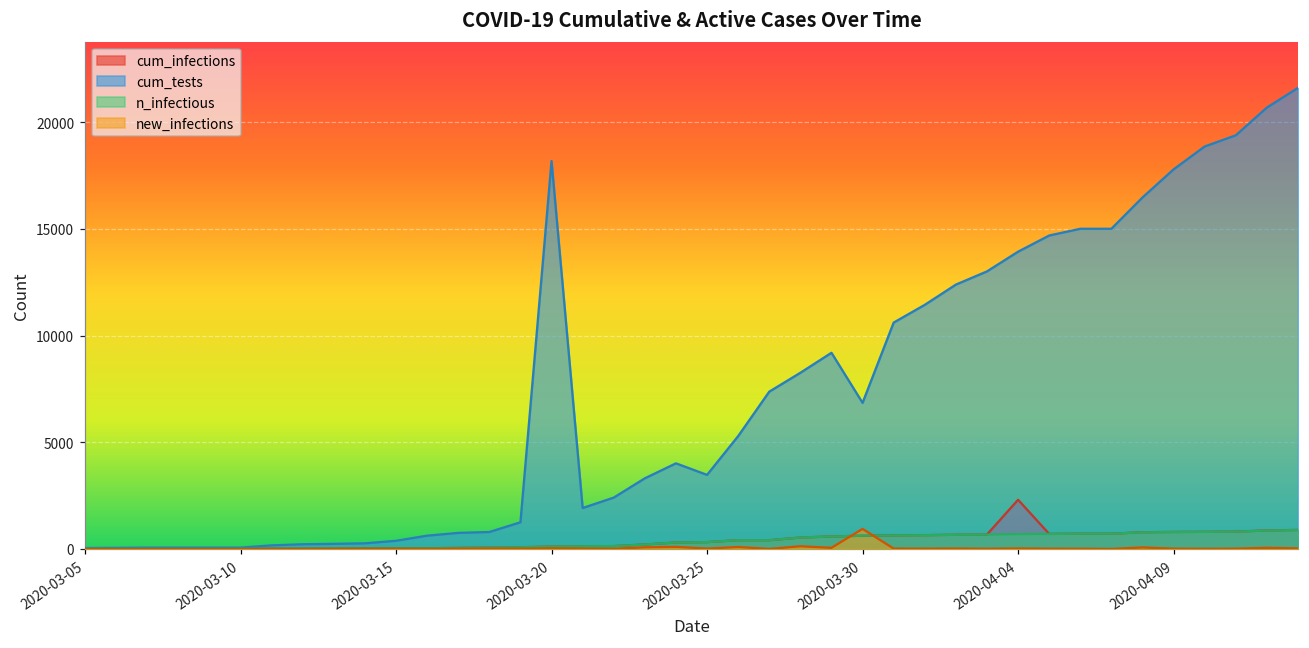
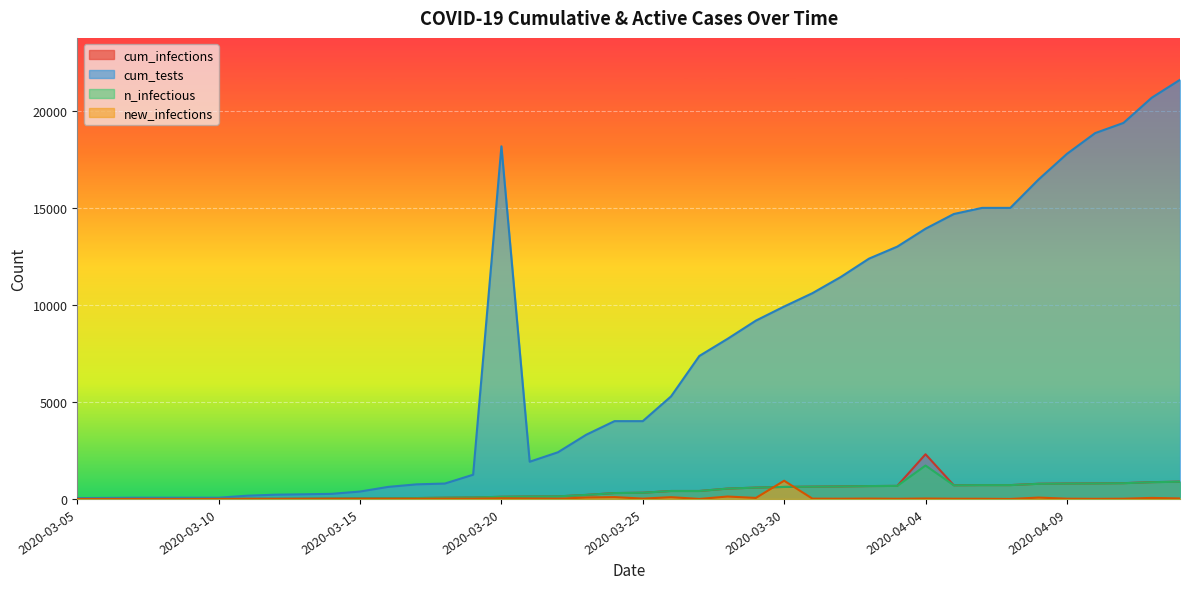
cum_tests, 2020-03-25: 3500 -> 4000
cum_tests, 2020-03-30: 6800 -> 9900
n_infectious, 2020-04-04: 700 -> 1700
